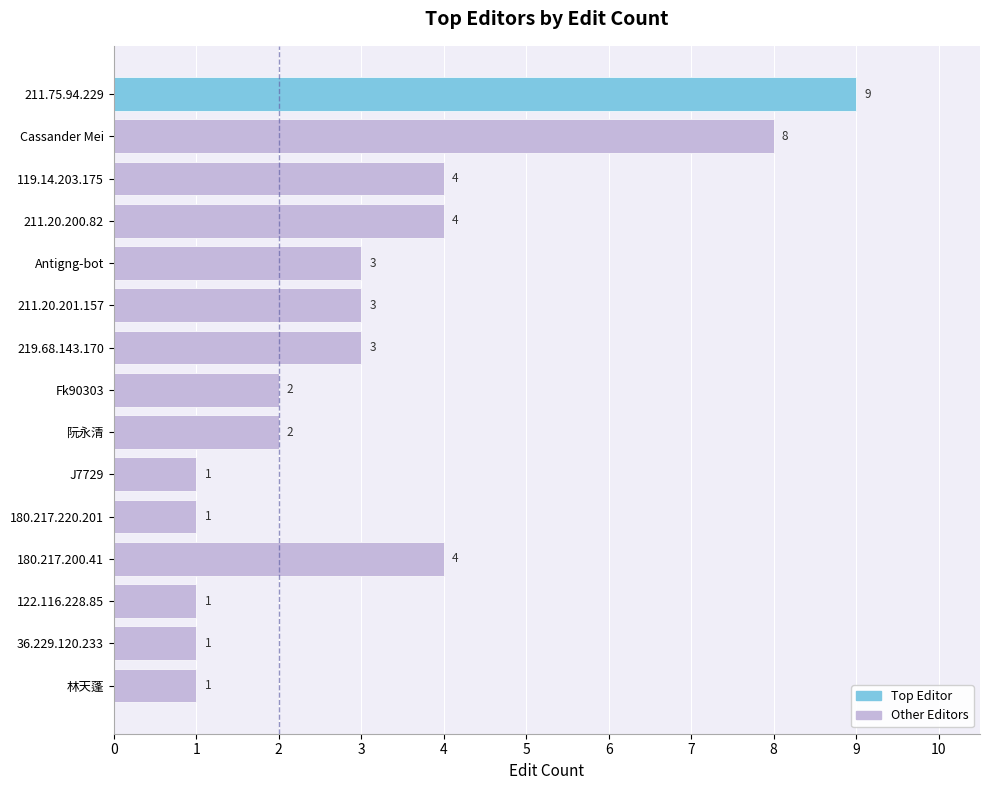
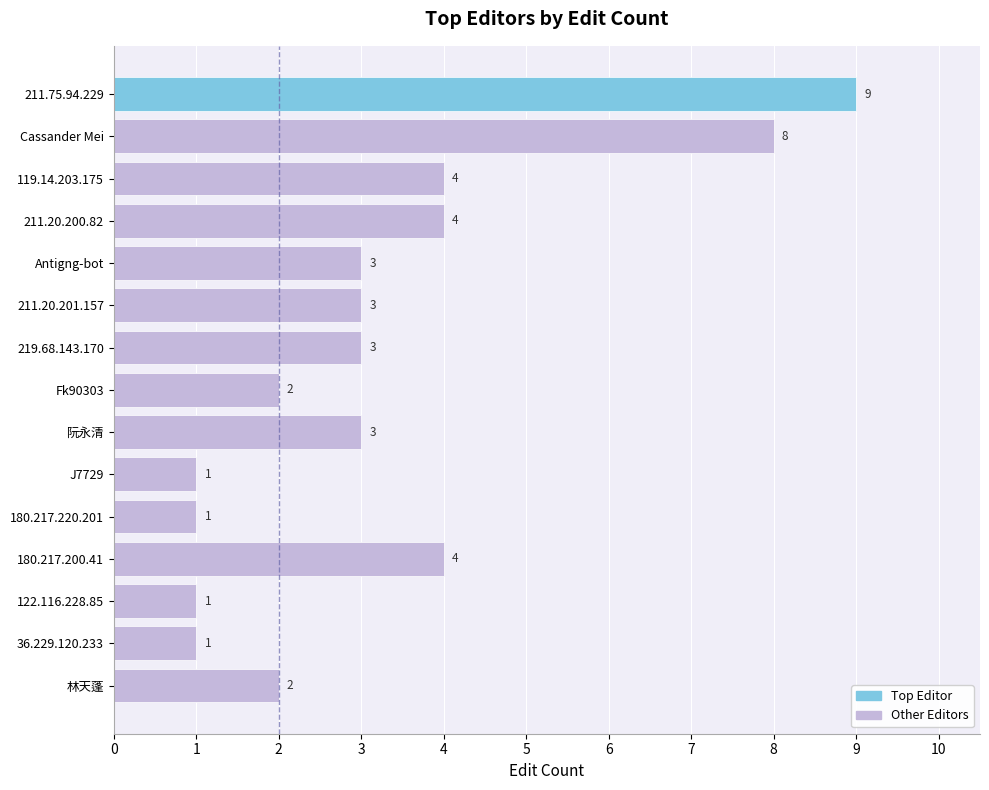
阮永清: 2 -> 3
林天蓬: 1 -> 2
